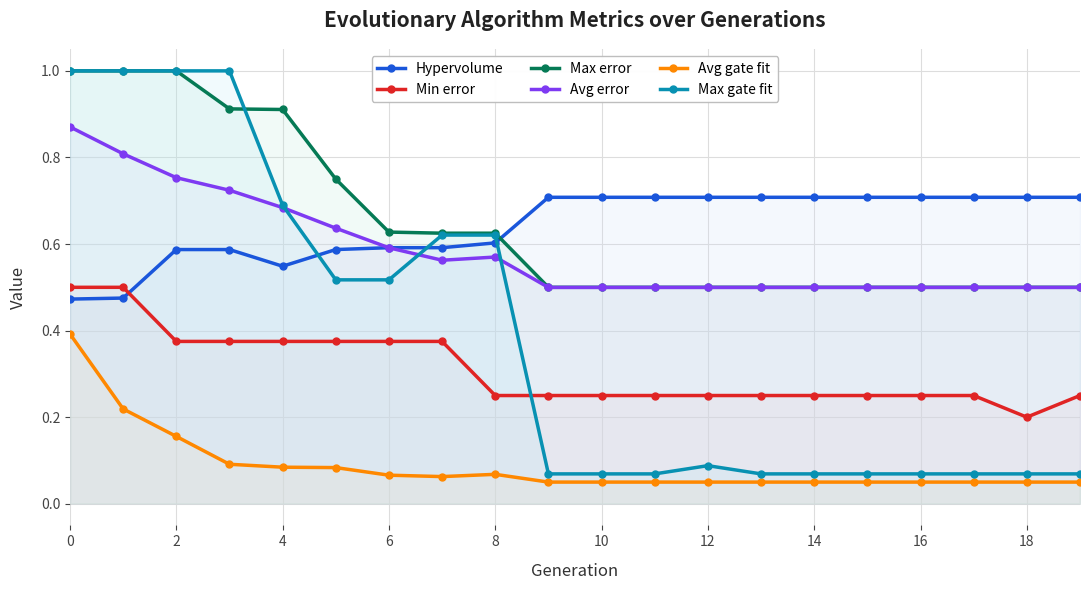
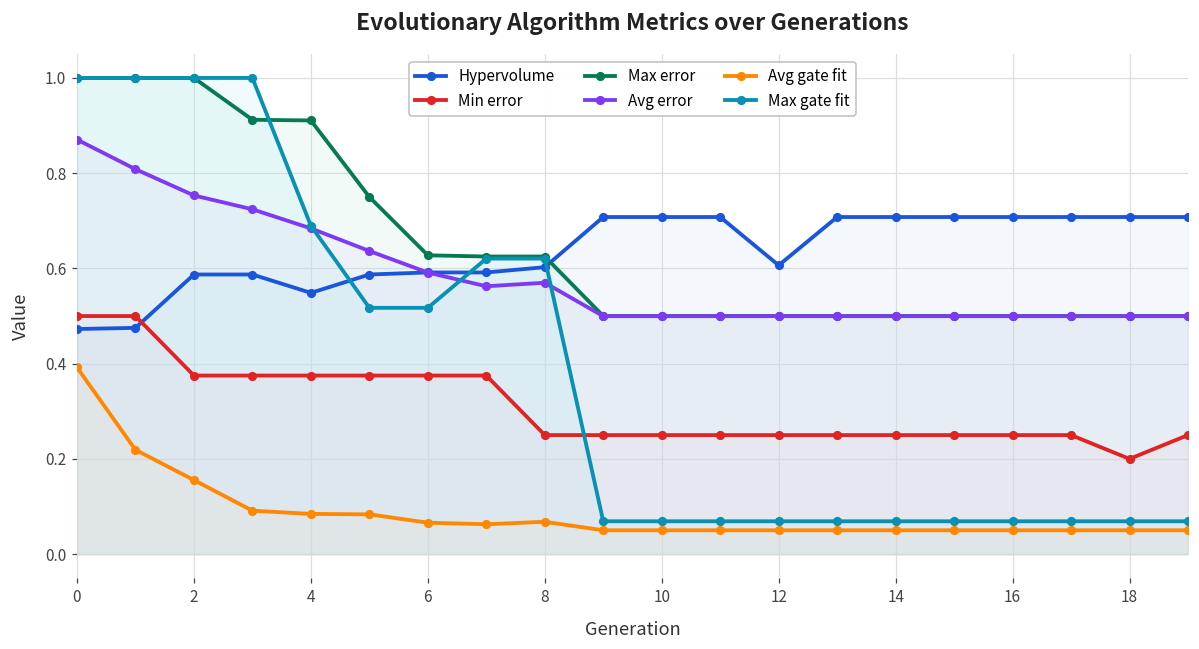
Hypervolume, 12: 0.71 -> 0.61
Max gate fit, 12: 0.09 -> 0.07
